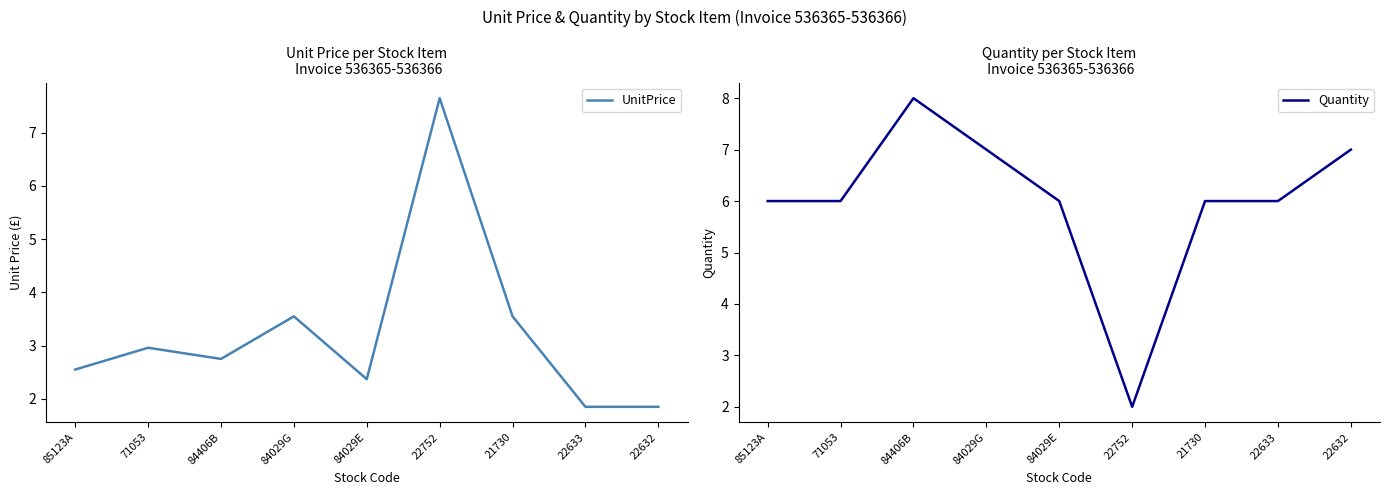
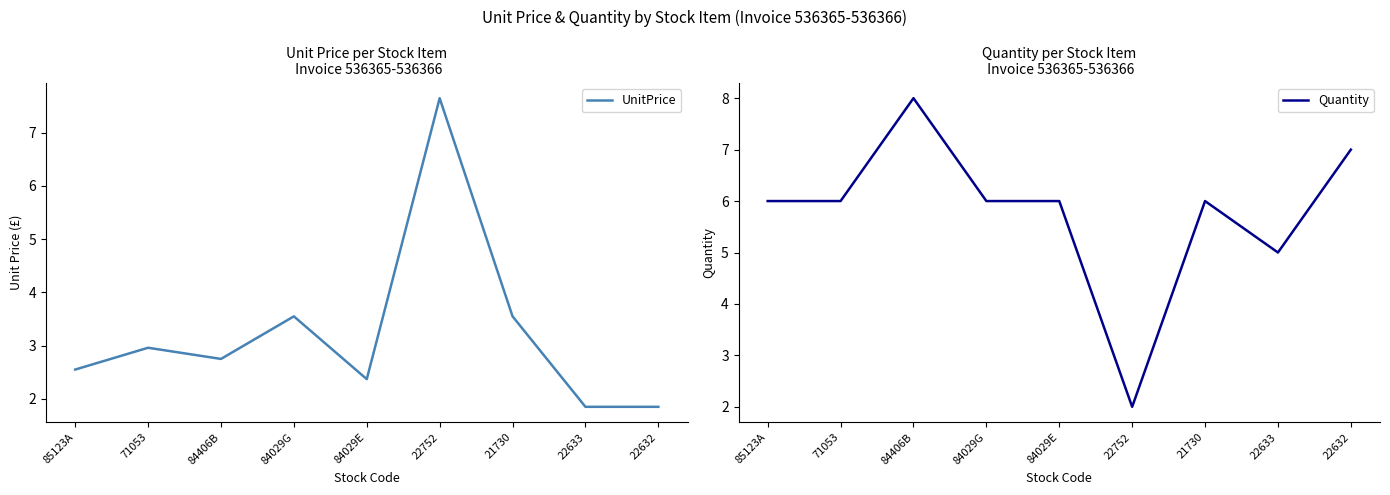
Quantity per Stock Item Invoice 536365-536366, 84029G: 7 -> 6
Quantity per Stock Item Invoice 536365-536366, 22633: 6 -> 5
